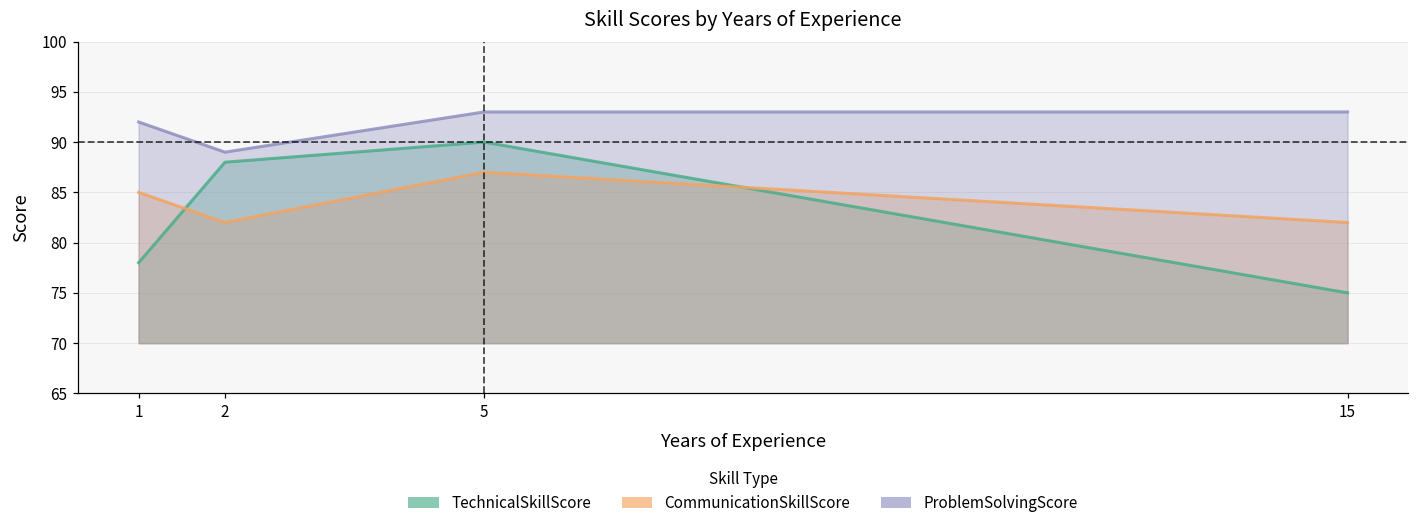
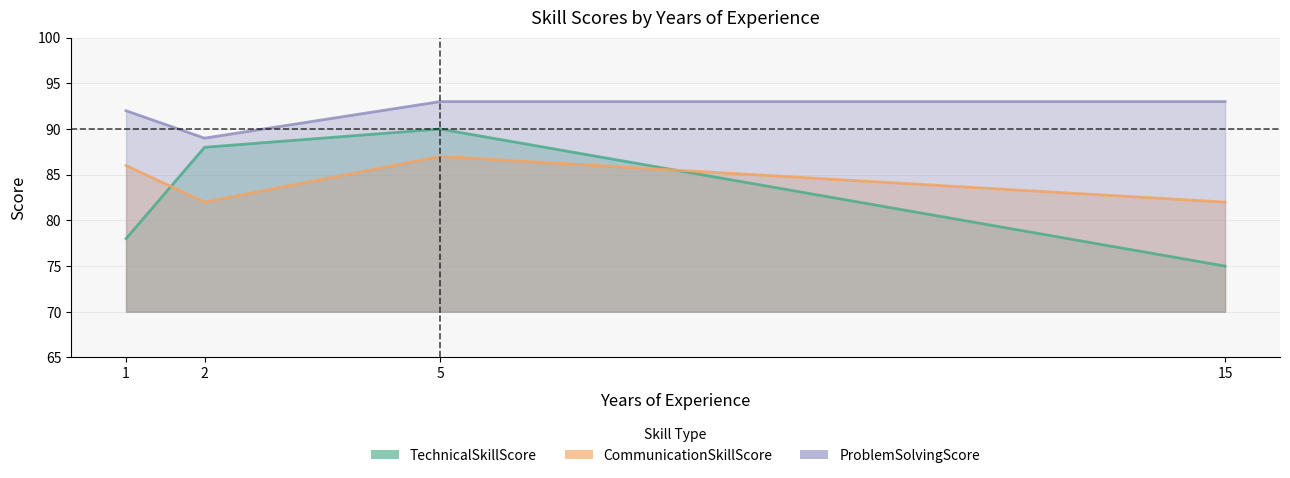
CommunicationSkillScore, 1: 85 -> 86
